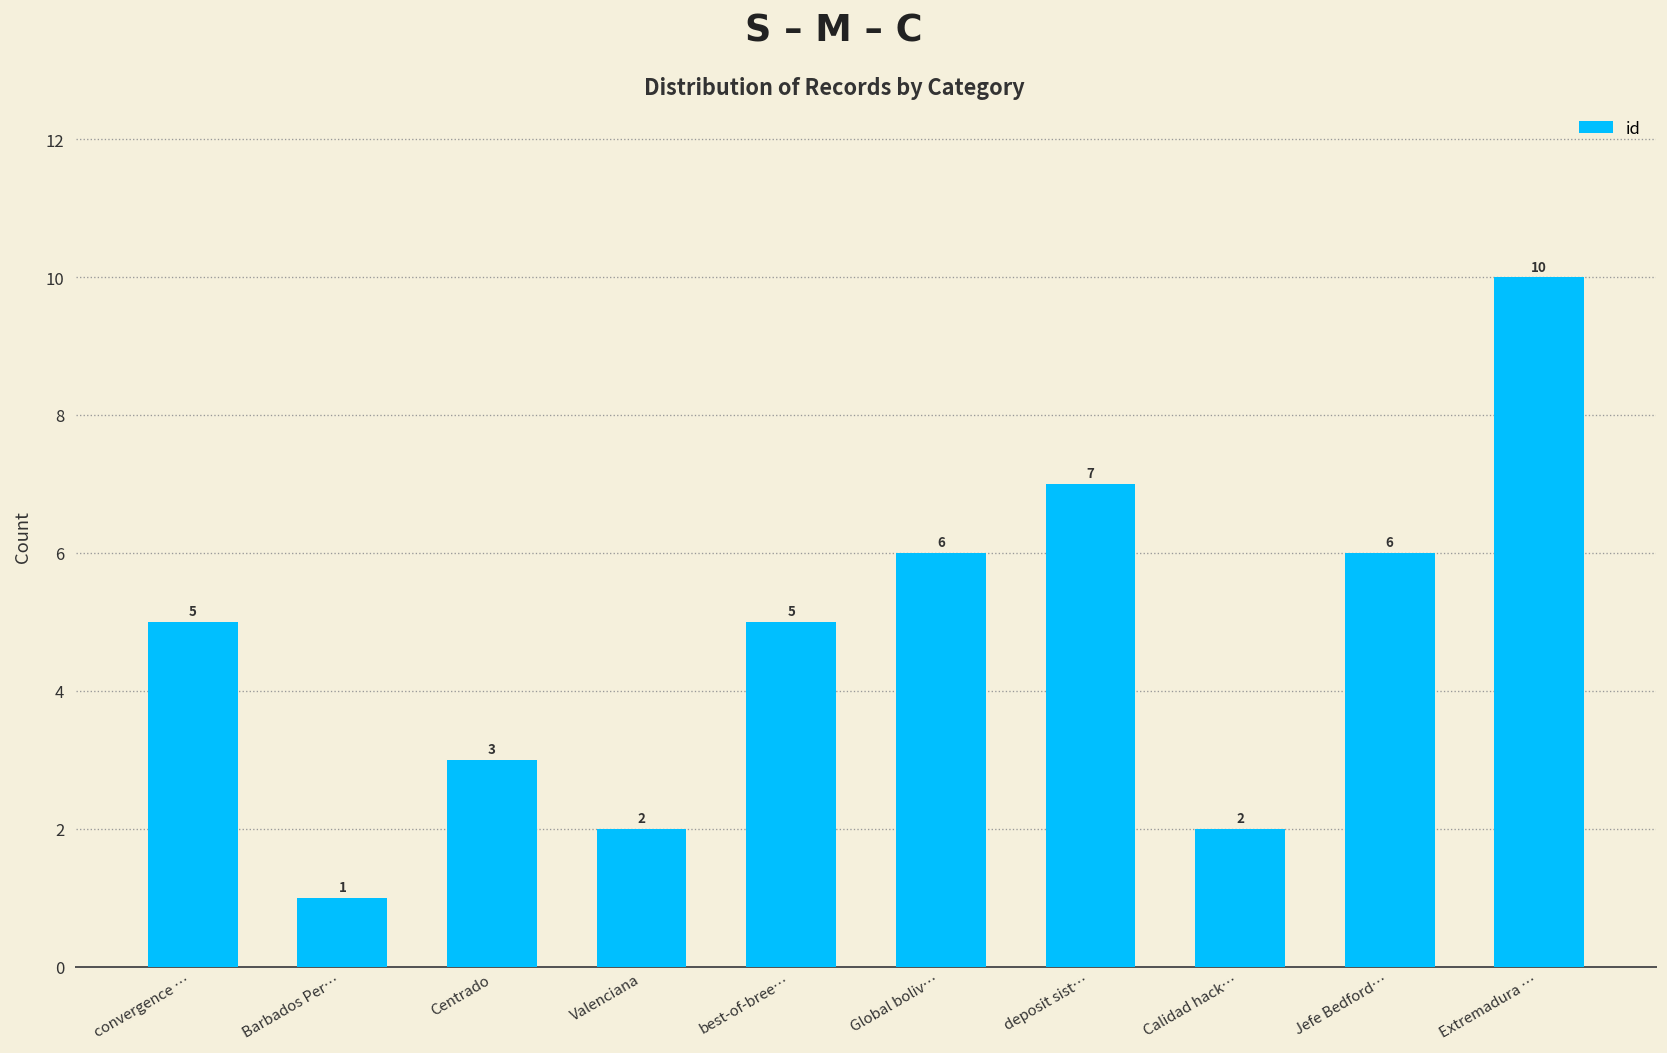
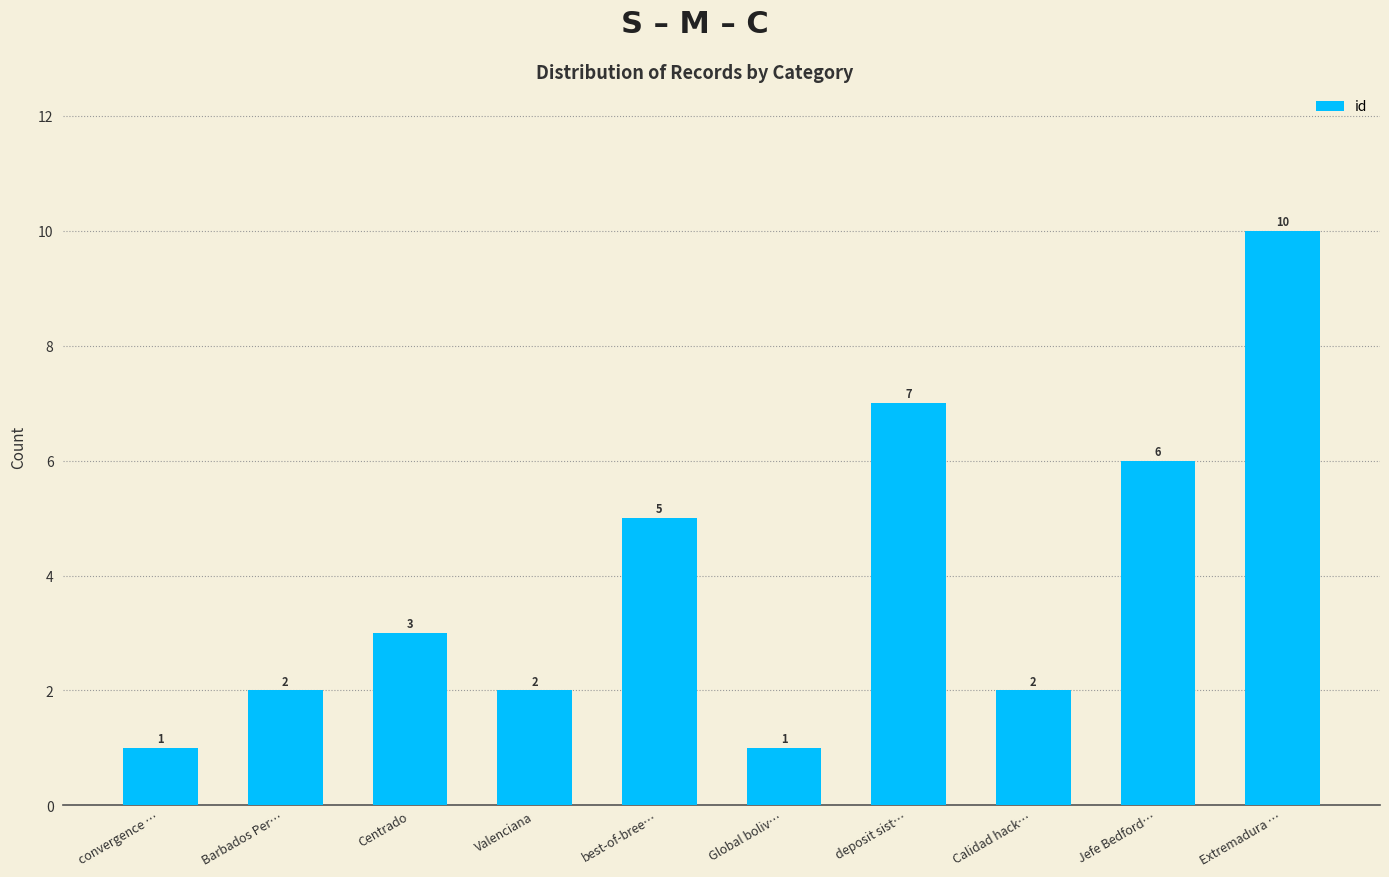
convergence …: 5 -> 1
Barbados Per…: 1 -> 2
Global boliv…: 6 -> 1
